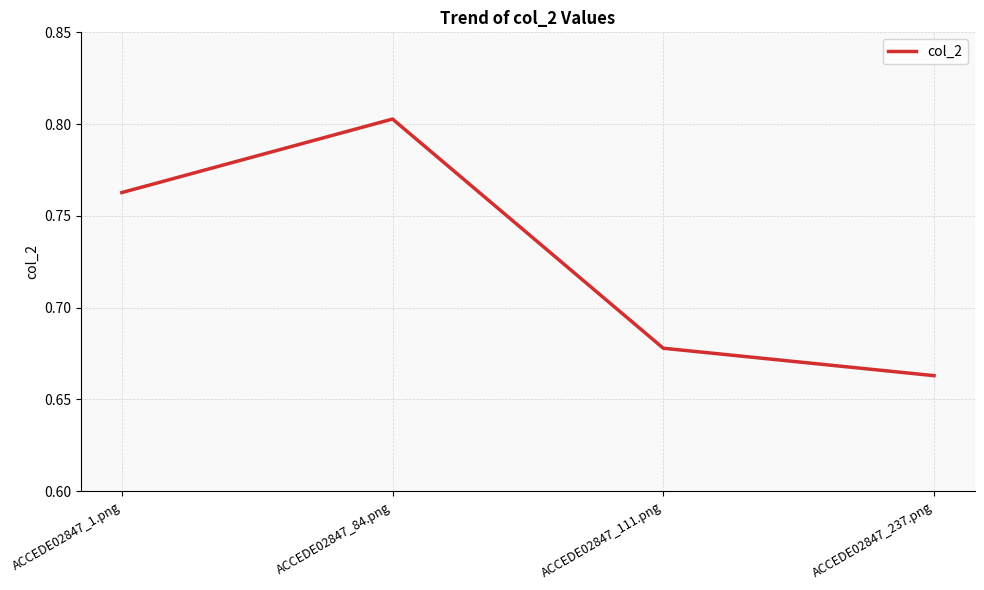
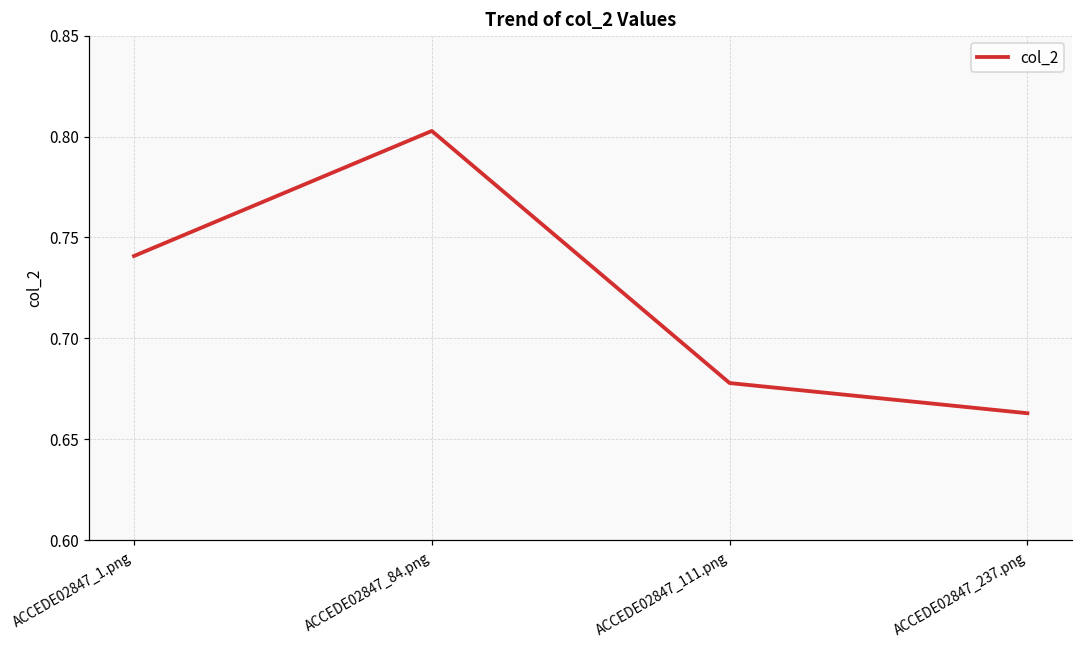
ACCEDE02847_1.png: 0.763 -> 0.741
